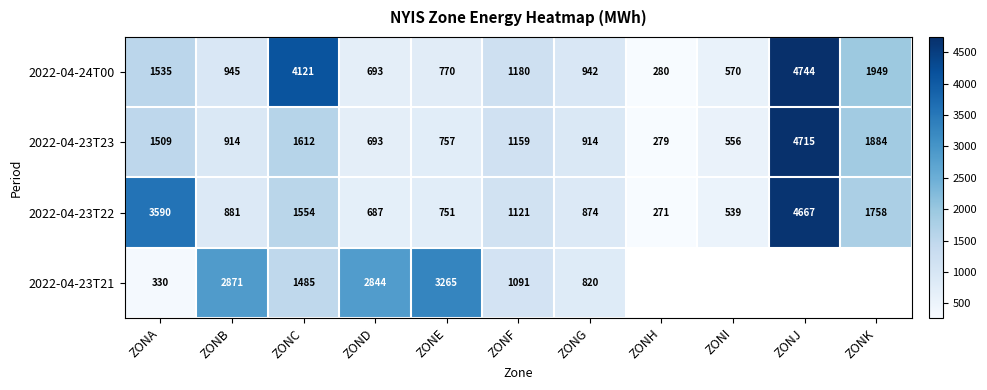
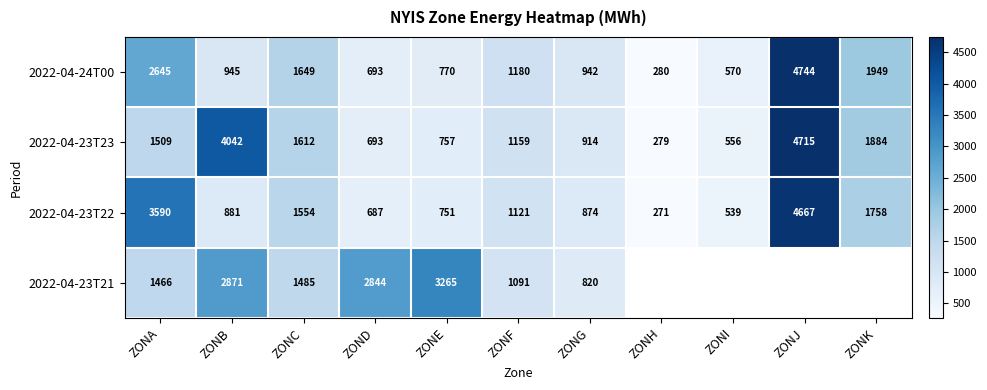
2022-04-24T00, ZONA: 1535 -> 2645
2022-04-24T00, ZONC: 4121 -> 1649
2022-04-23T23, ZONB: 914 -> 4042
2022-04-23T21, ZONA: 330 -> 1466
